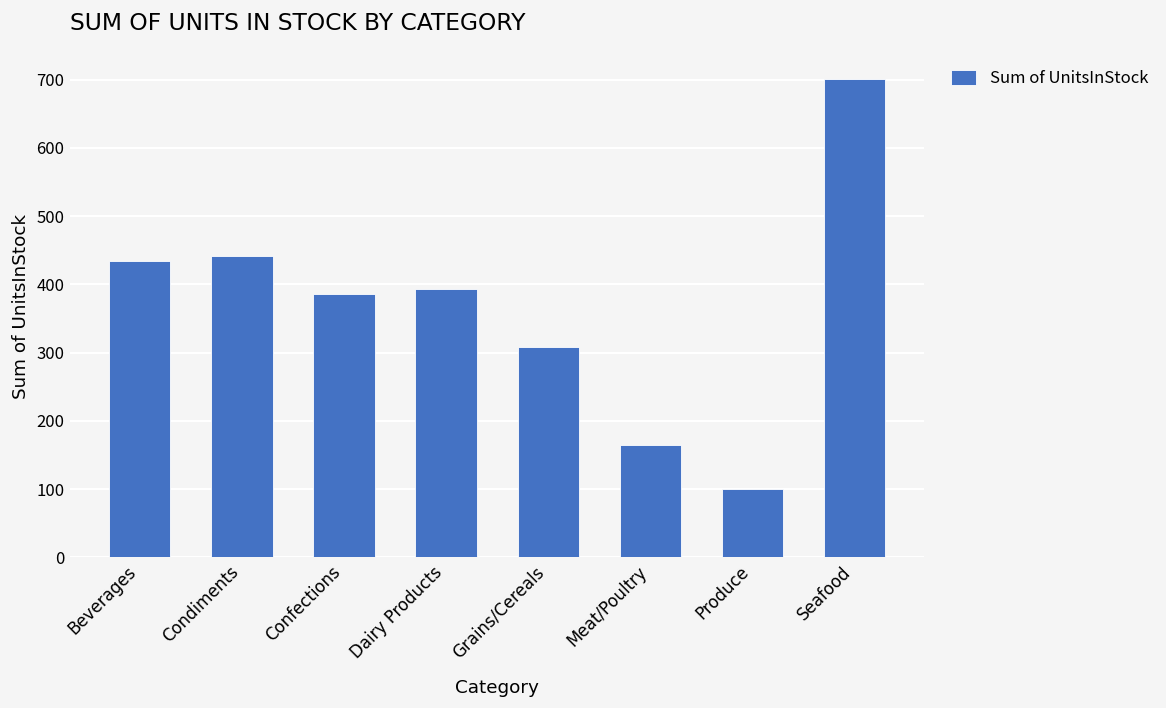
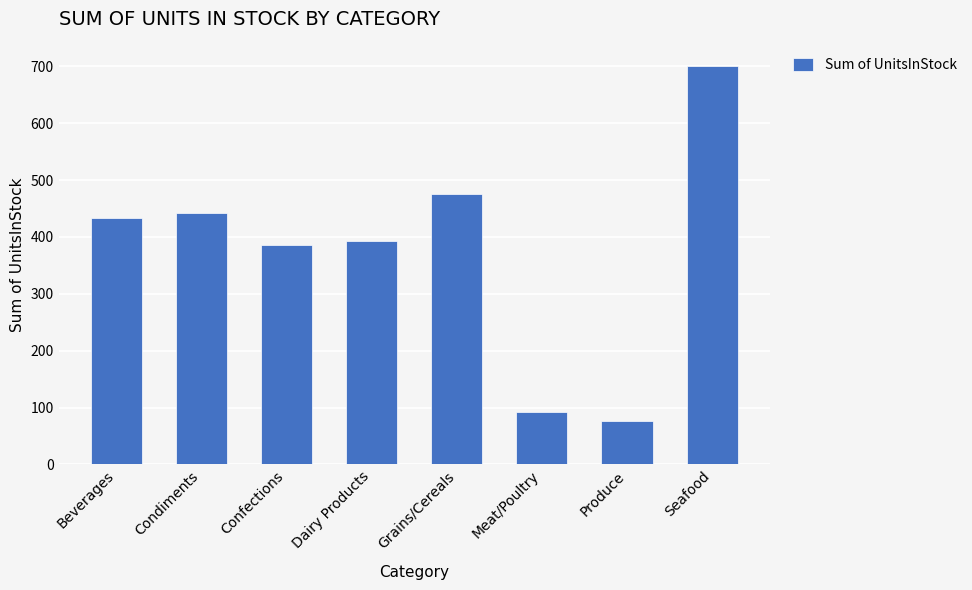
Grains/Cereals: 310 -> 480
Meat/Poultry: 170 -> 90
Produce: 100 -> 80
